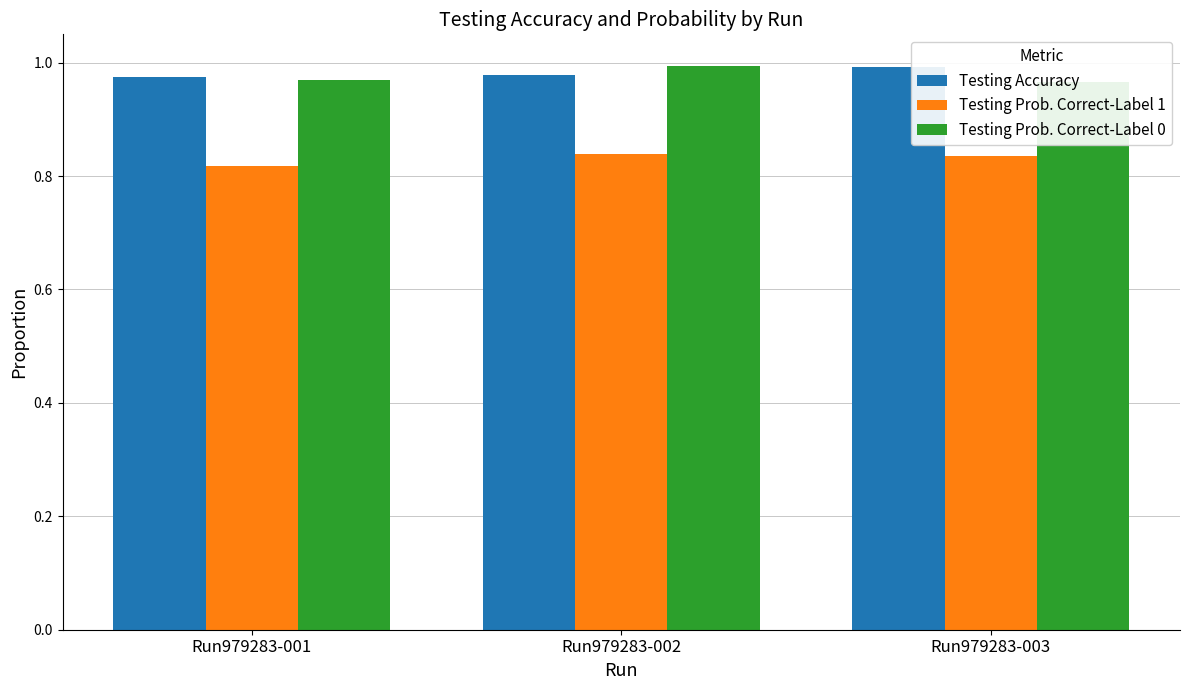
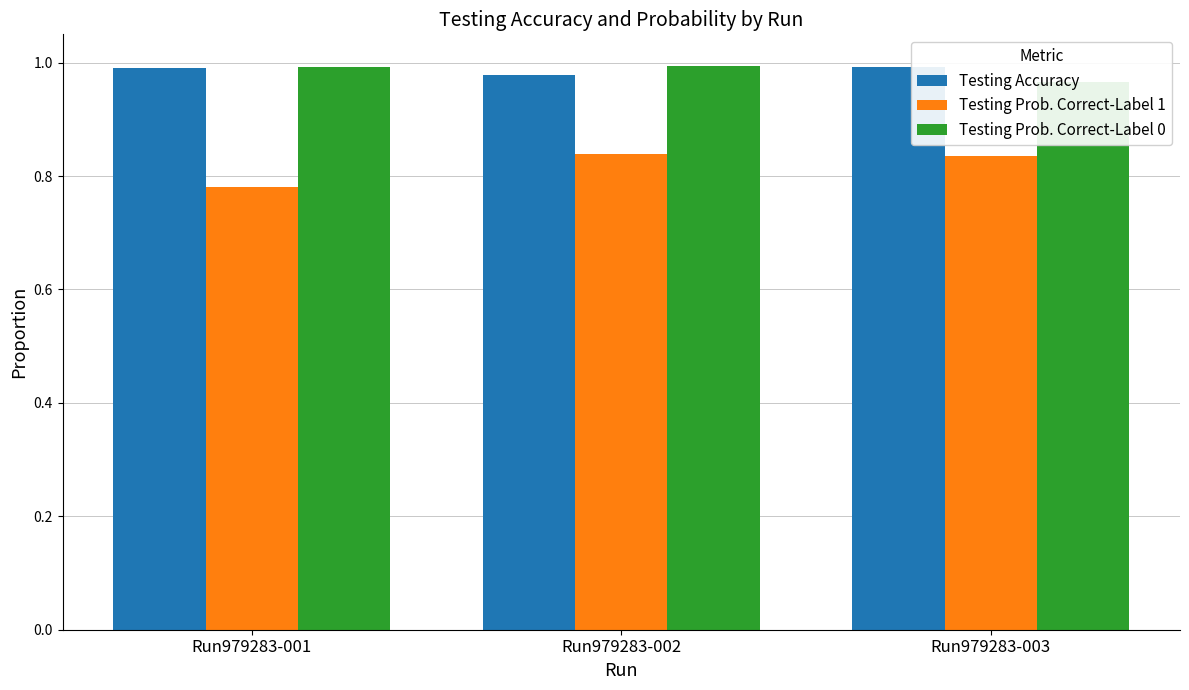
Testing Accuracy, Run979283-001: 0.98 -> 0.99
Testing Prob. Correct-Label 1, Run979283-001: 0.82 -> 0.78
Testing Prob. Correct-Label 0, Run979283-001: 0.97 -> 0.99
